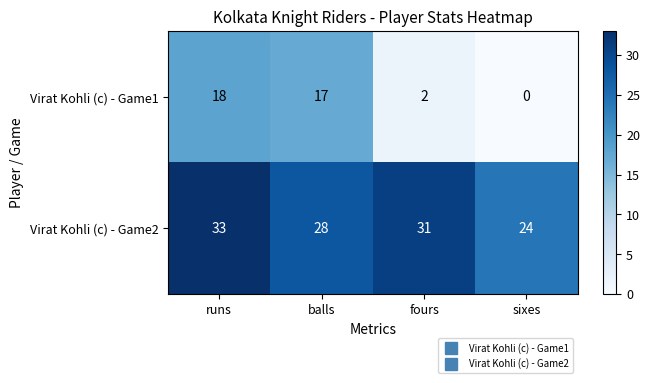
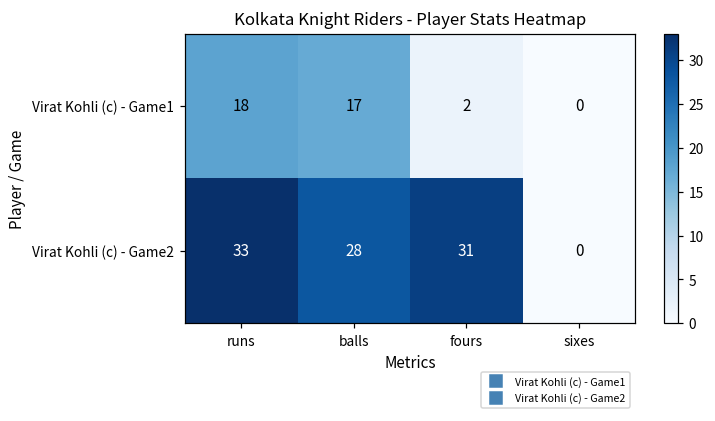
Virat Kohli (c) - Game2, sixes: 24 -> 0
